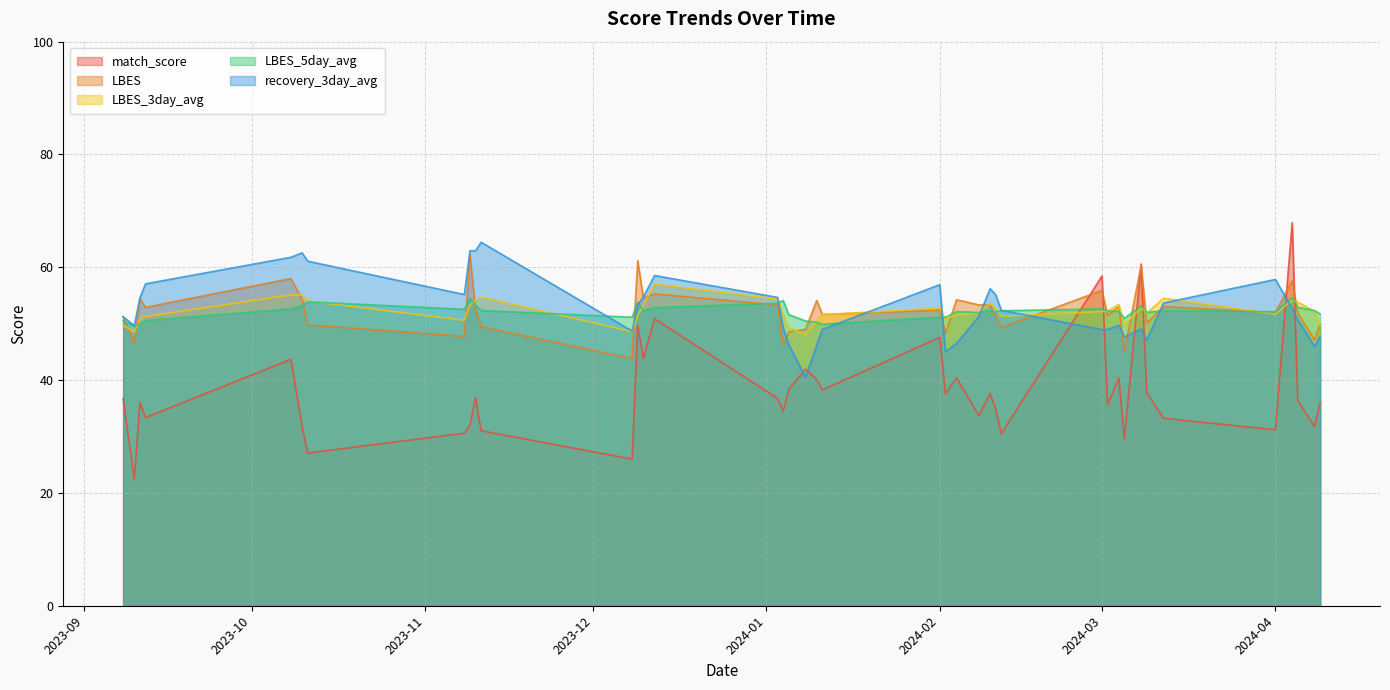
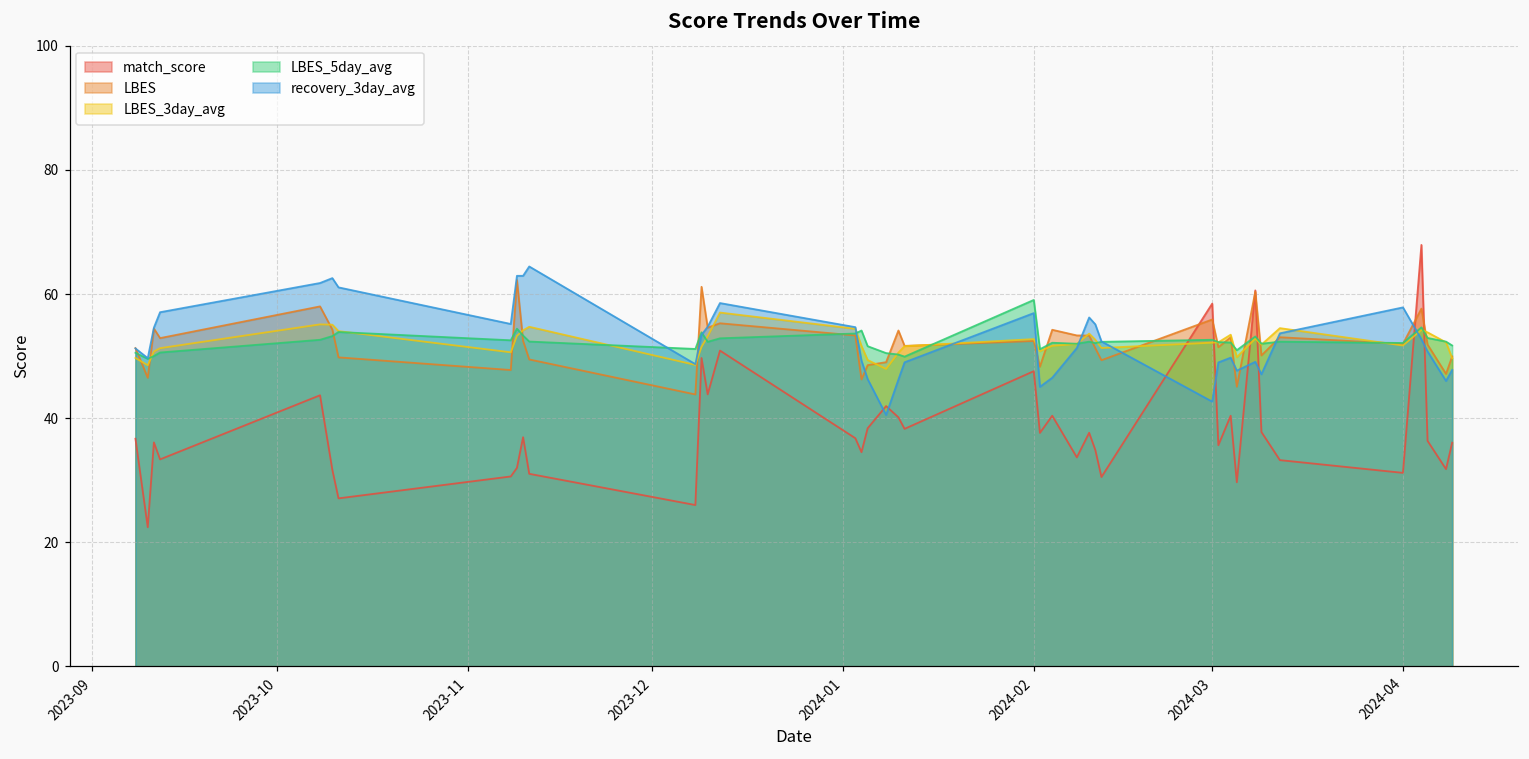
LBES_5day_avg, 2024-02: 51 -> 59
recovery_3day_avg, 2024-03: 49 -> 43
